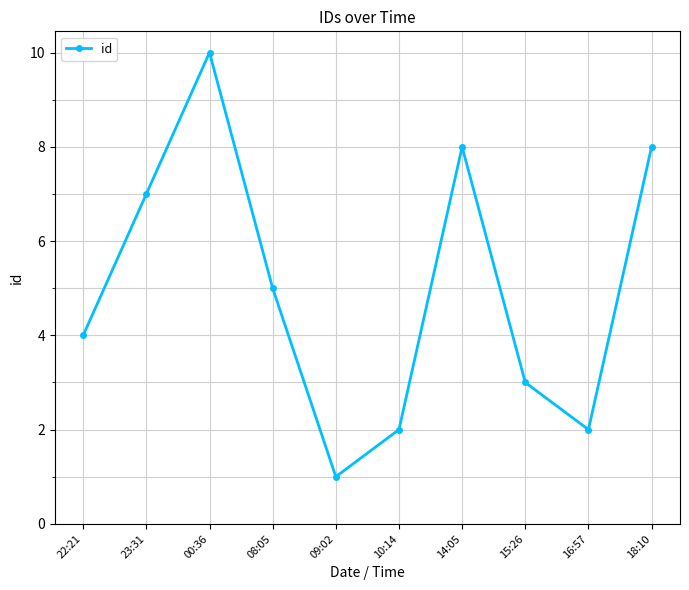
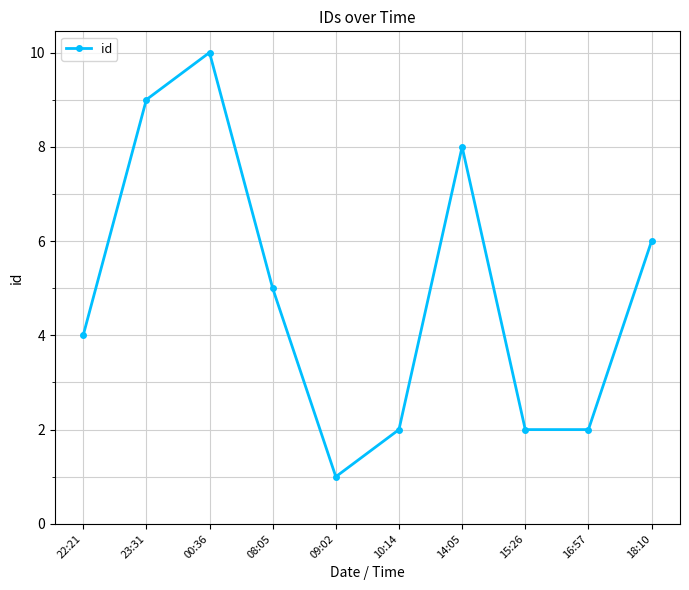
23:31: 7 -> 9
15:26: 3 -> 2
18:10: 8 -> 6
